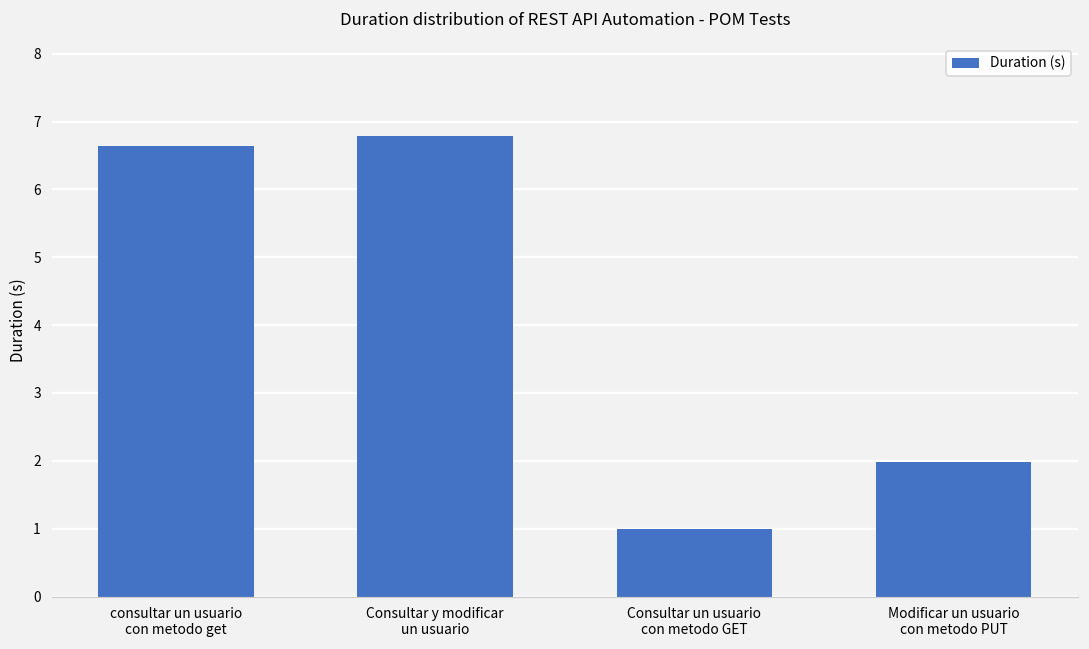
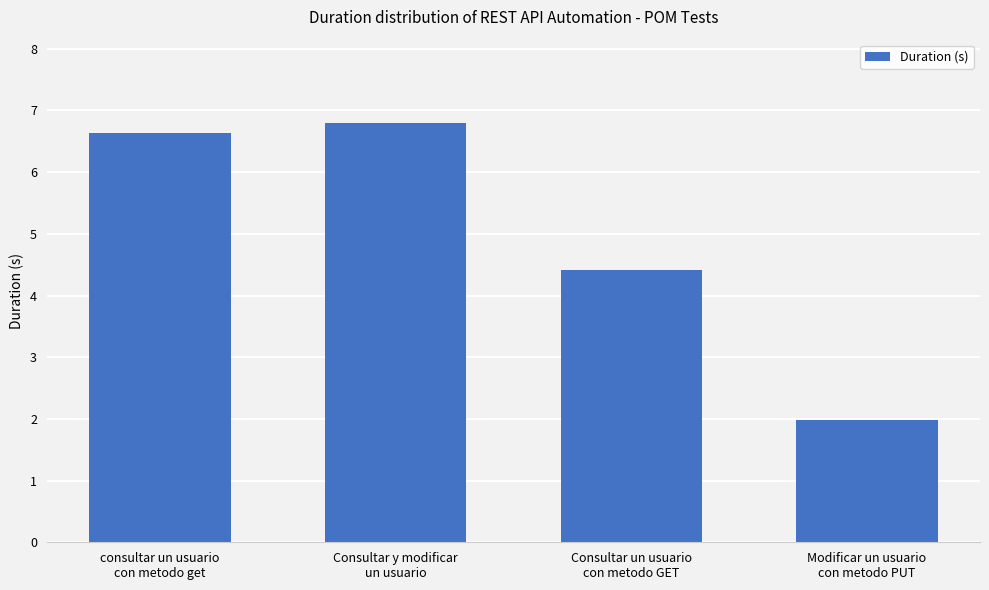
Consultar un usuario con metodo GET: 1.0 -> 4.4
